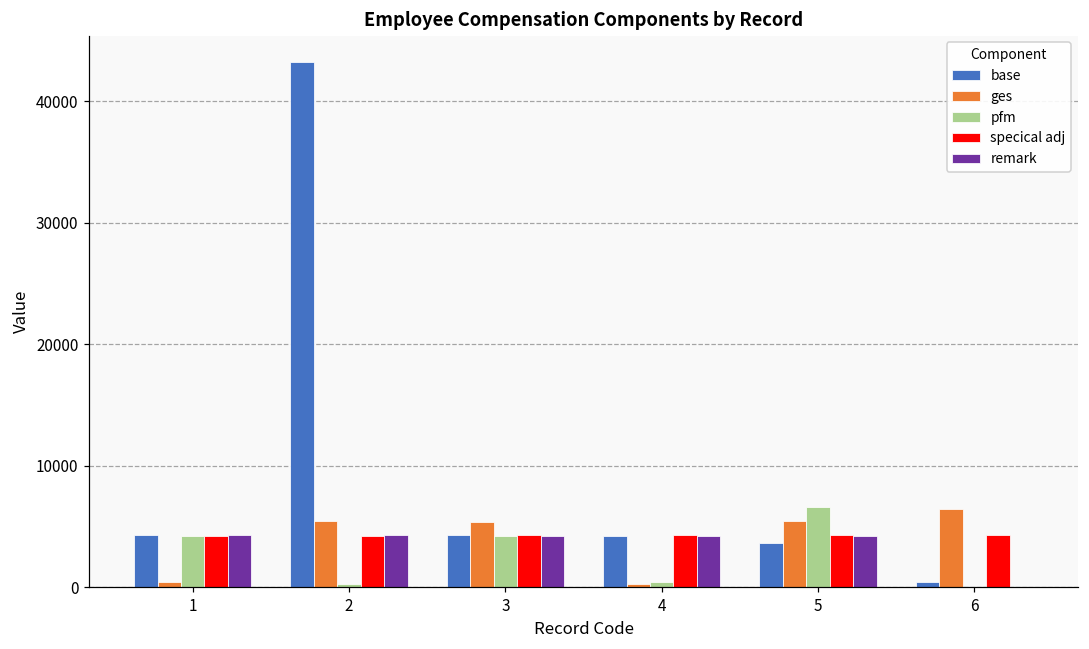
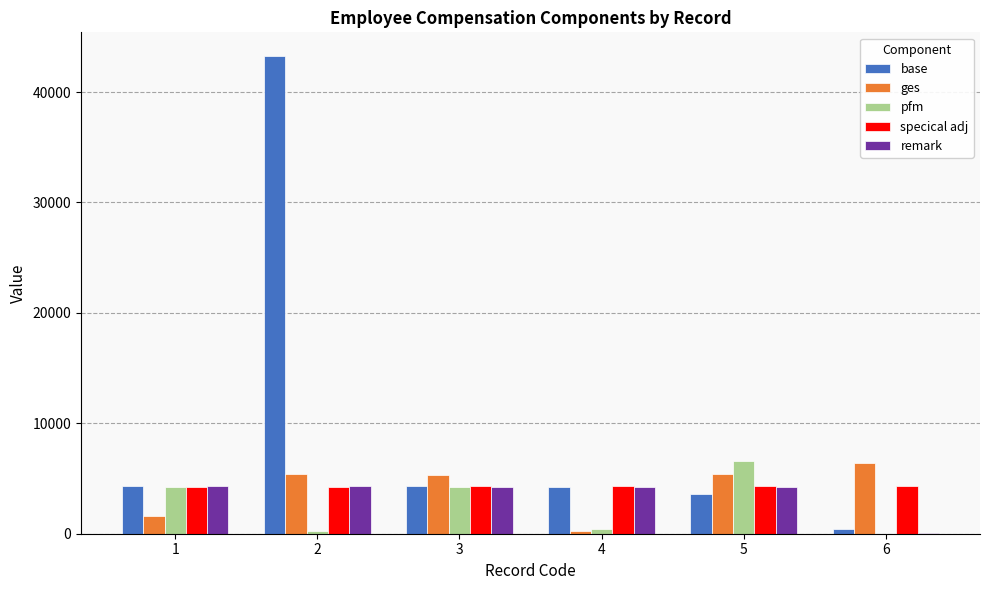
ges, 1: 400 -> 1600
